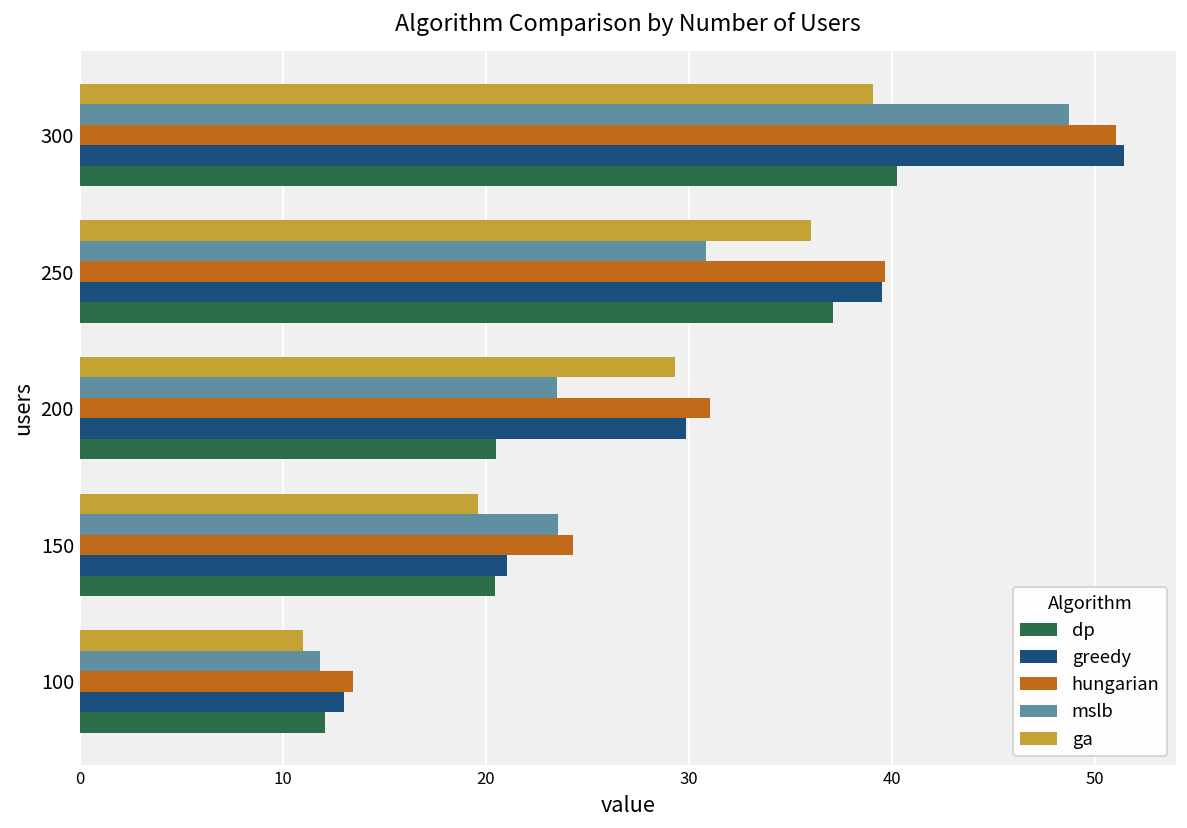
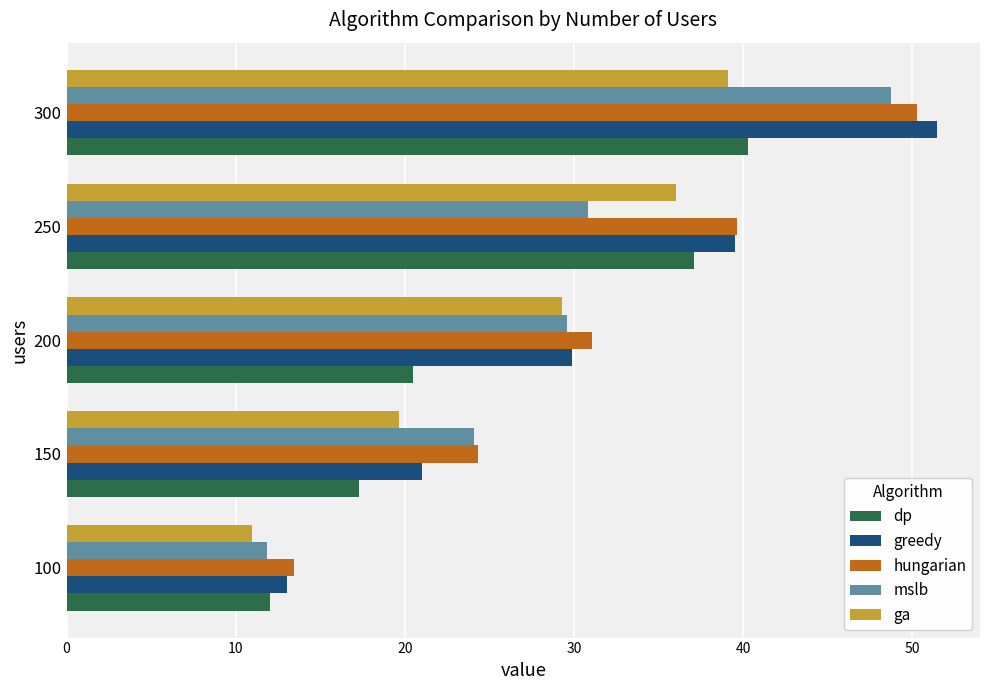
hungarian, 300: 51.1 -> 50.3
mslb, 200: 23.5 -> 29.6
mslb, 150: 23.6 -> 24.1
dp, 150: 20.5 -> 17.3
